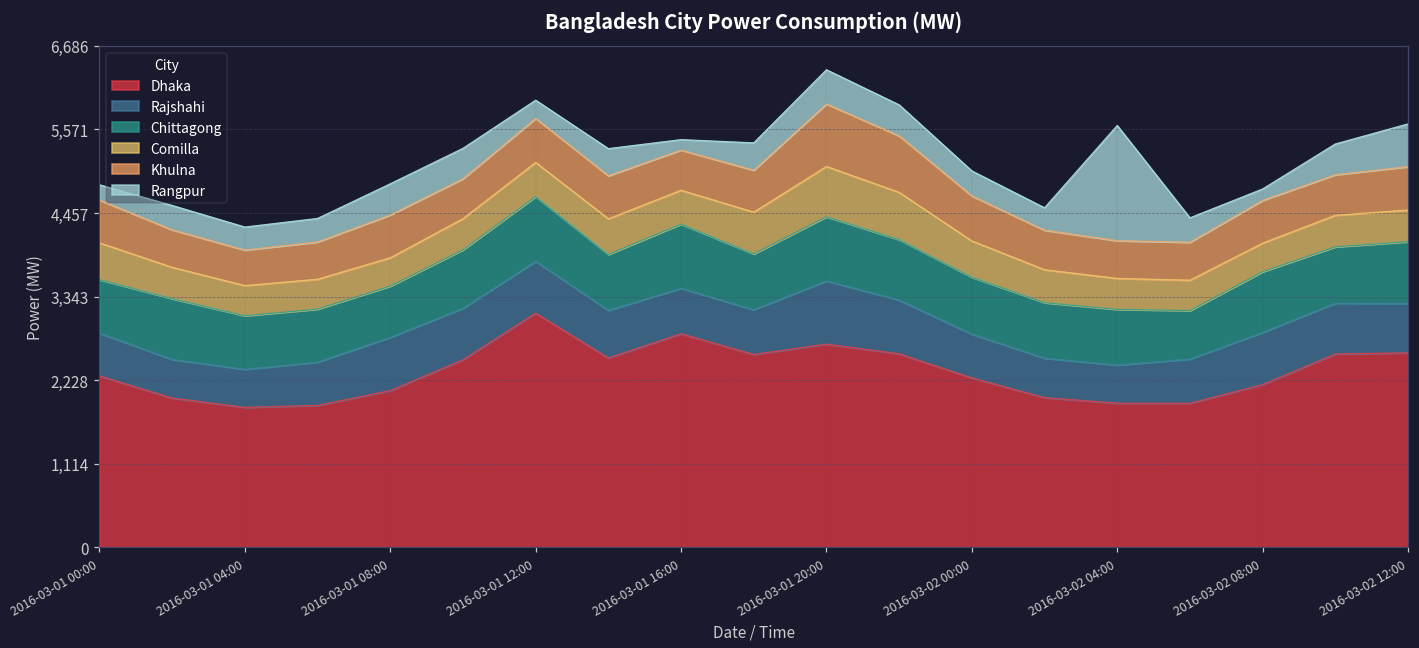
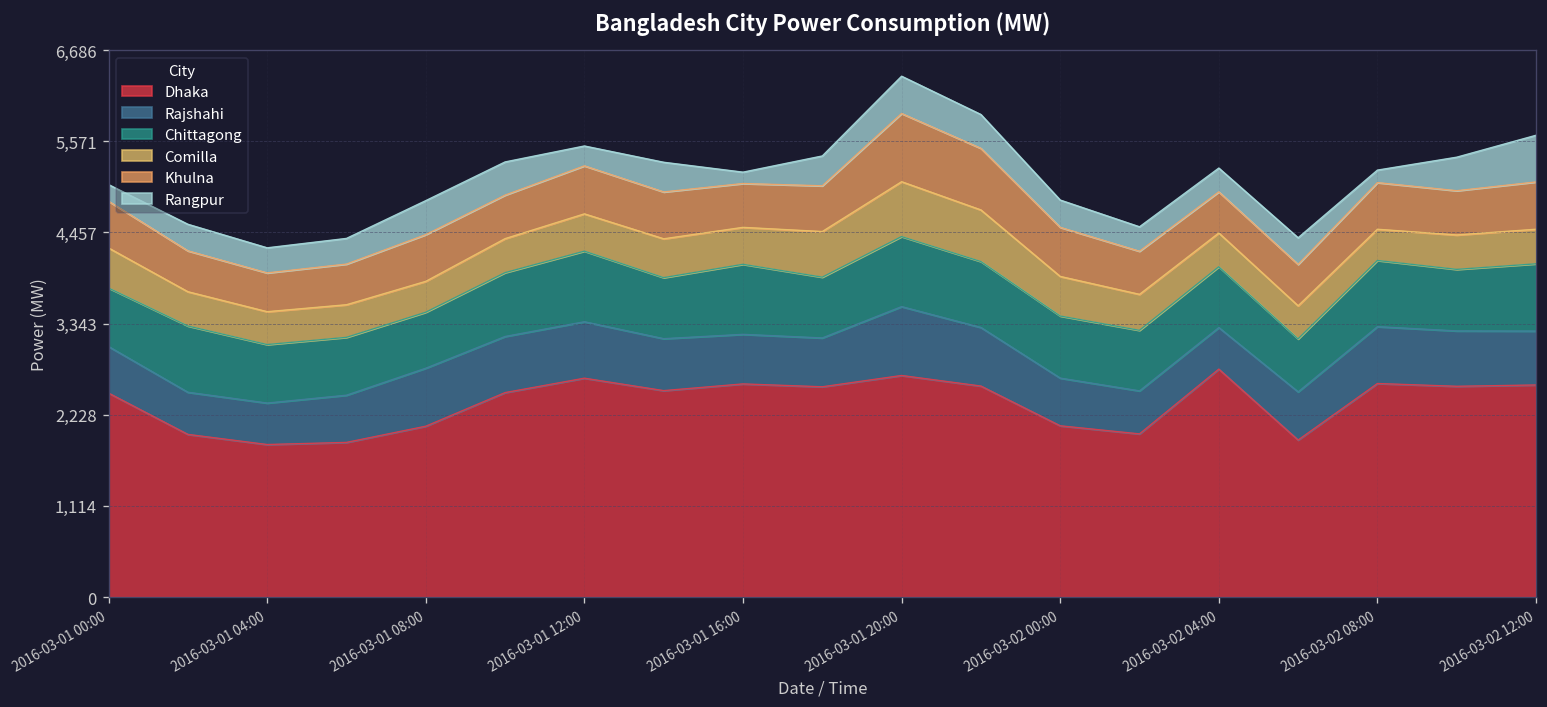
Dhaka, 2016-03-01 00:00: 2,300 -> 2,500
Dhaka, 2016-03-01 12:00: 3,100 -> 2,700
Dhaka, 2016-03-01 16:00: 2,800 -> 2,600
Dhaka, 2016-03-02 00:00: 2,300 -> 2,100
Dhaka, 2016-03-02 04:00: 1,900 -> 2,800
Rangpur, 2016-03-02 04:00: 1,500 -> 300
Dhaka, 2016-03-02 08:00: 2,200 -> 2,600
